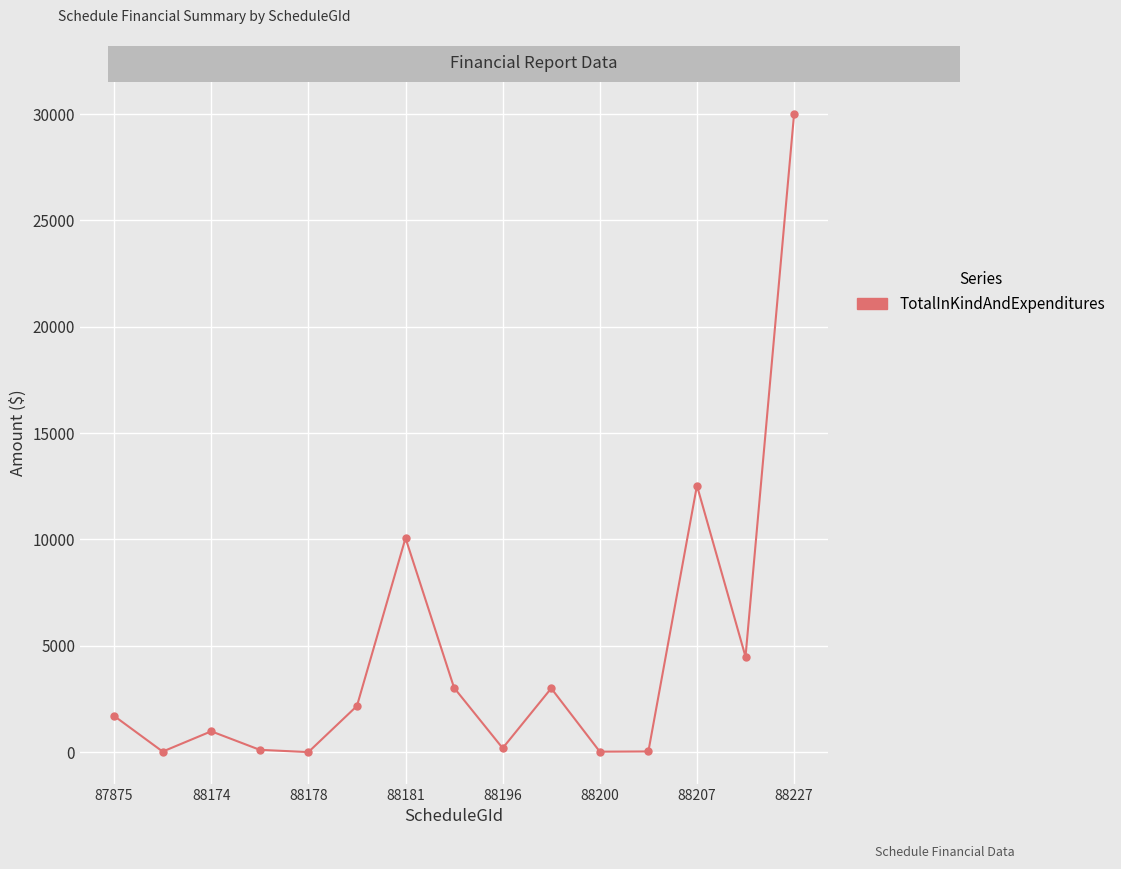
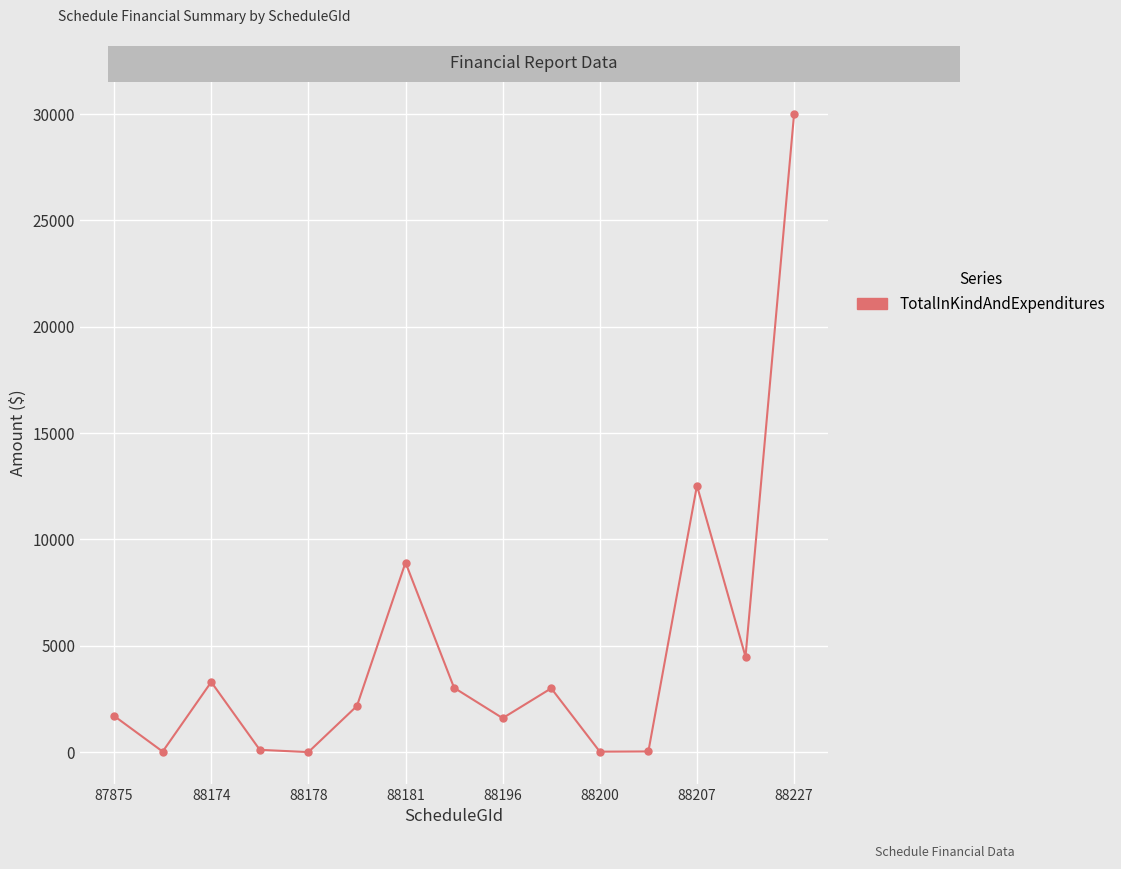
88174: 1000 -> 3300
88181: 10100 -> 8900
88196: 200 -> 1600
